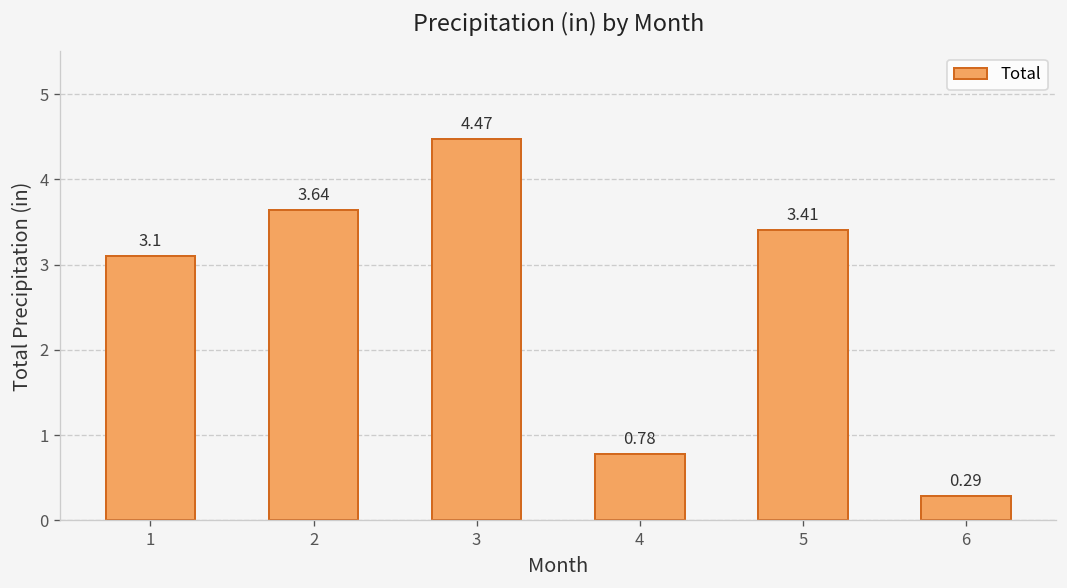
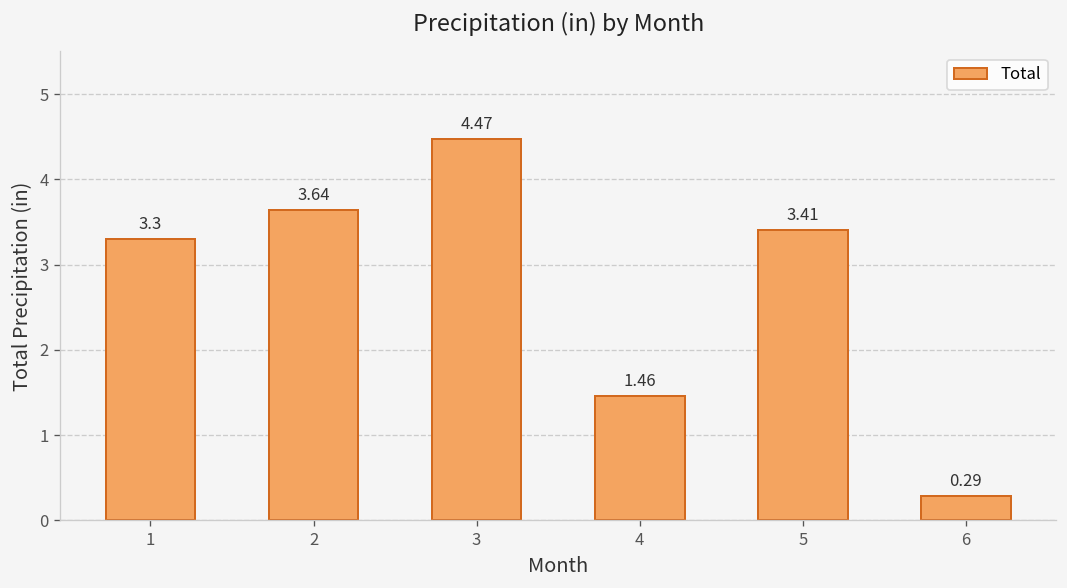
1: 3.1 -> 3.3
4: 0.78 -> 1.46
